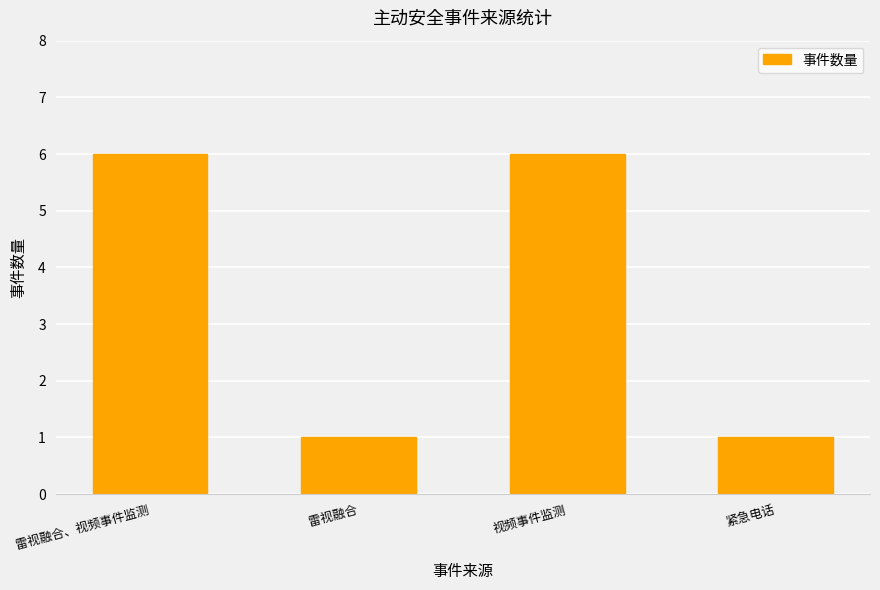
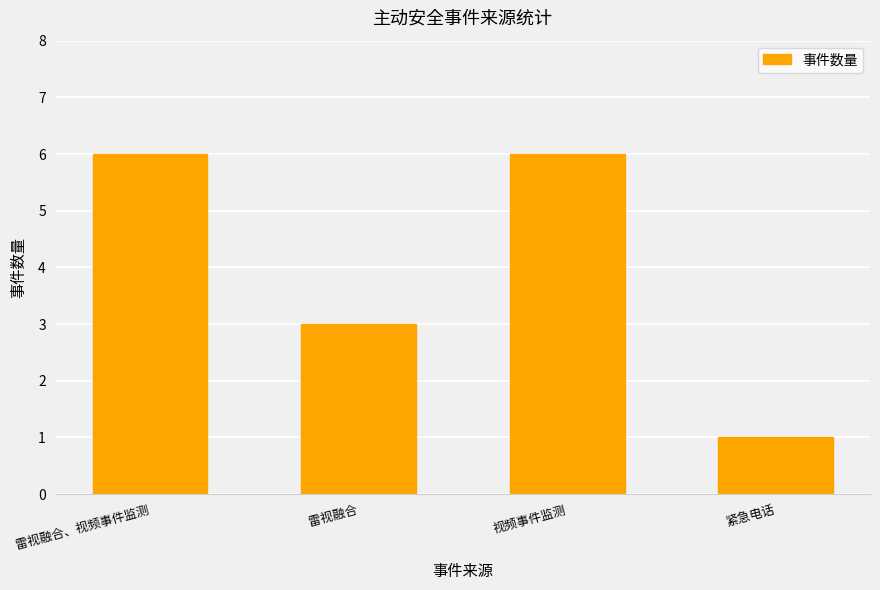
雷视融合: 1 -> 3
